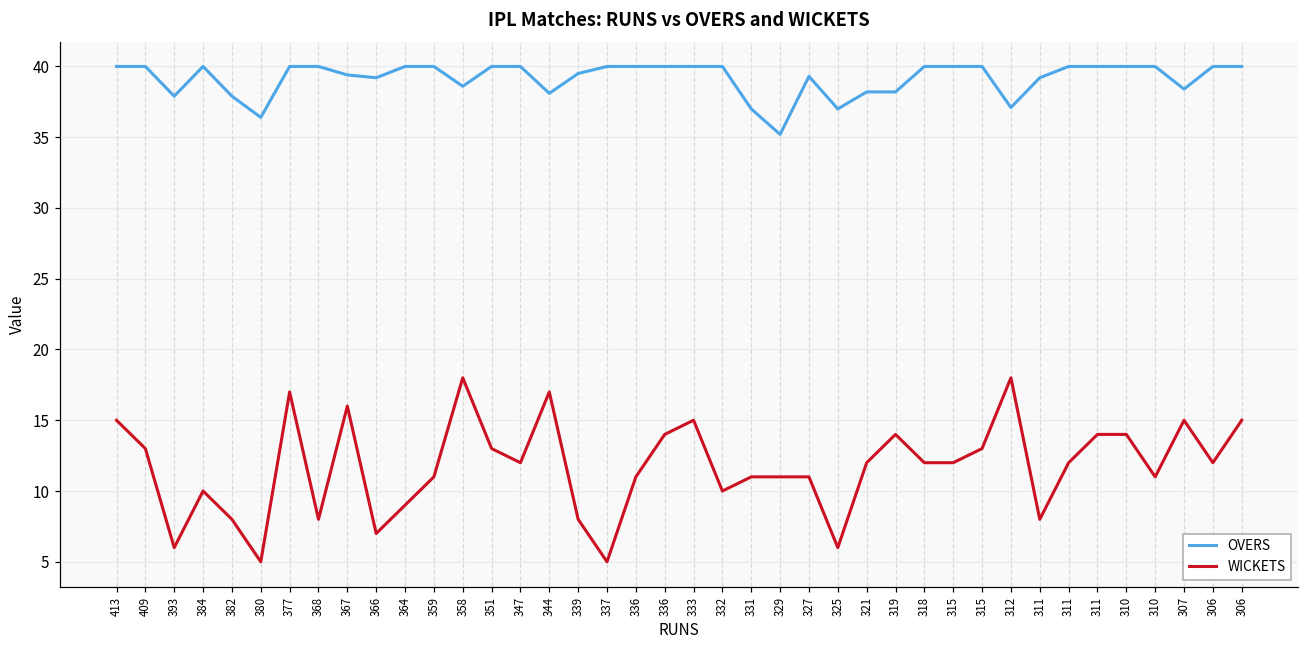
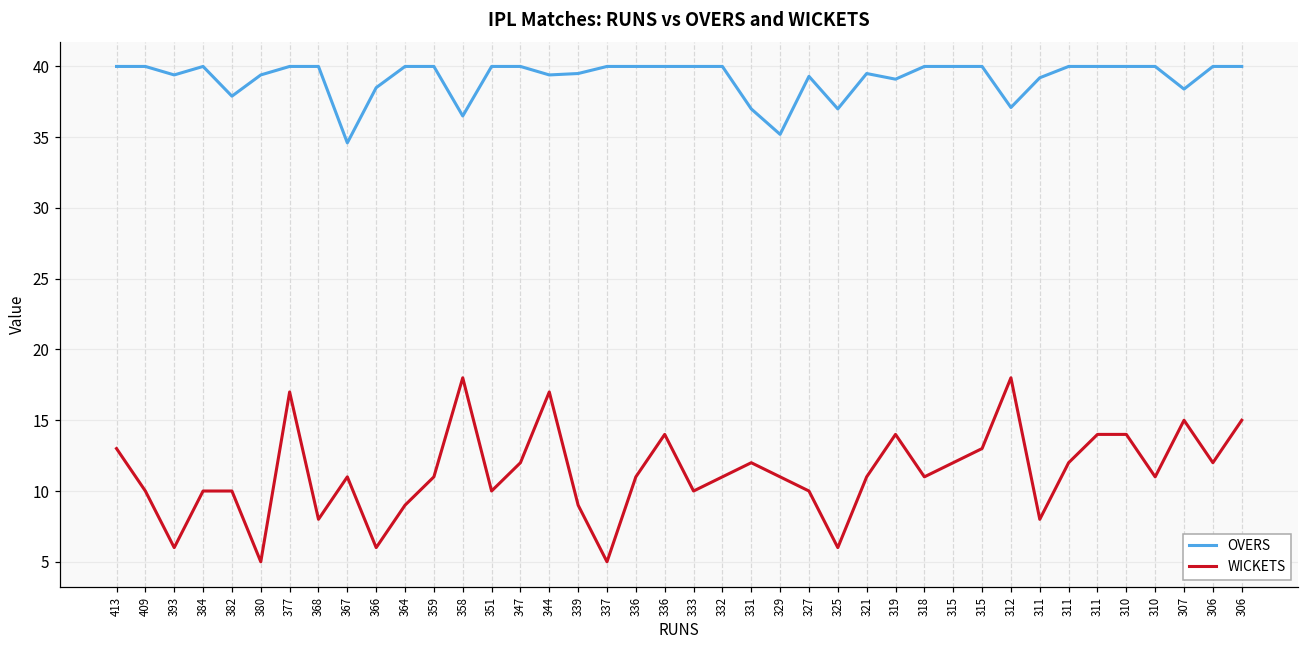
WICKETS, 413: 15 -> 13
WICKETS, 409: 13 -> 10
OVERS, 393: 37.9 -> 39.4
WICKETS, 382: 8 -> 10
OVERS, 380: 36.4 -> 39.4
OVERS, 367: 39.4 -> 34.6
WICKETS, 367: 16 -> 11
OVERS, 366: 39.2 -> 38.5
WICKETS, 366: 7 -> 6
OVERS, 358: 38.6 -> 36.5
WICKETS, 351: 13 -> 10
OVERS, 344: 38.1 -> 39.4
WICKETS, 339: 8 -> 9
WICKETS, 333: 15 -> 10
WICKETS, 332: 10 -> 11
WICKETS, 331: 11 -> 12
WICKETS, 327: 11 -> 10
OVERS, 321: 38.2 -> 39.5
WICKETS, 321: 12 -> 11
OVERS, 319: 38.2 -> 39.1
WICKETS, 318: 12 -> 11
